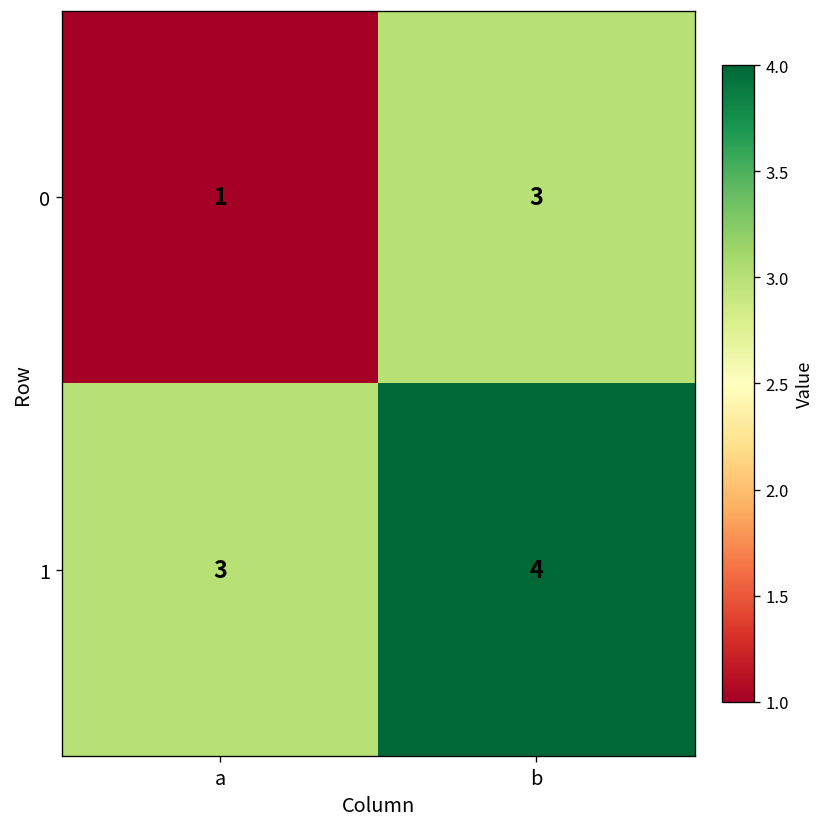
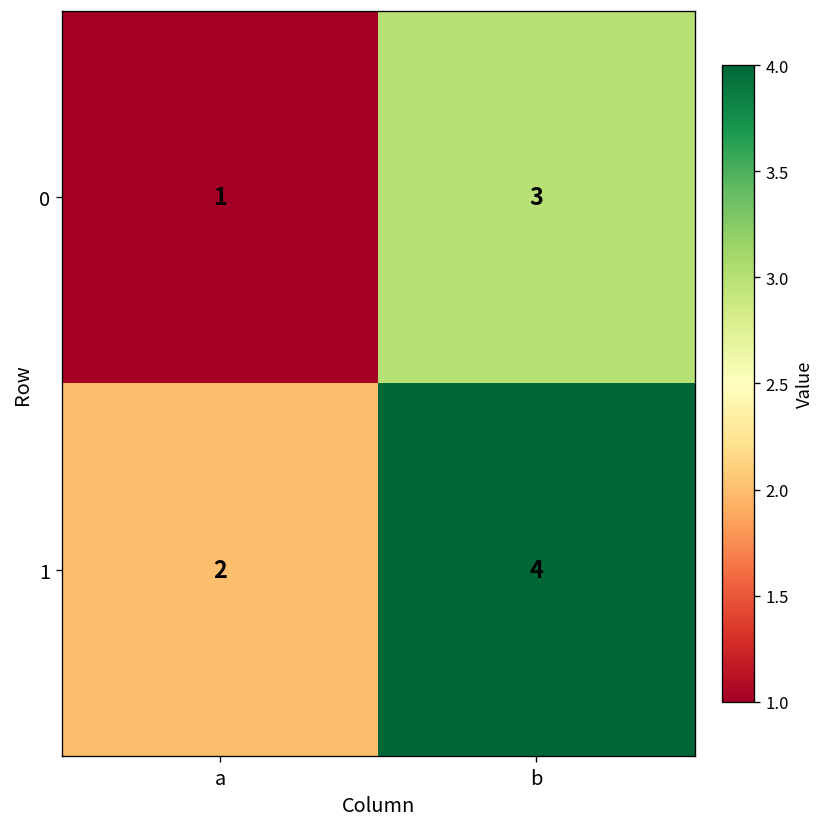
1, a: 3 -> 2
